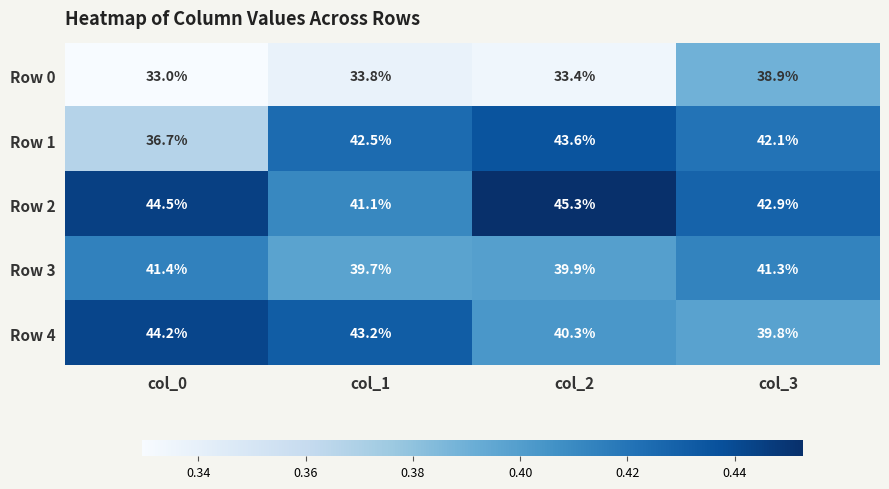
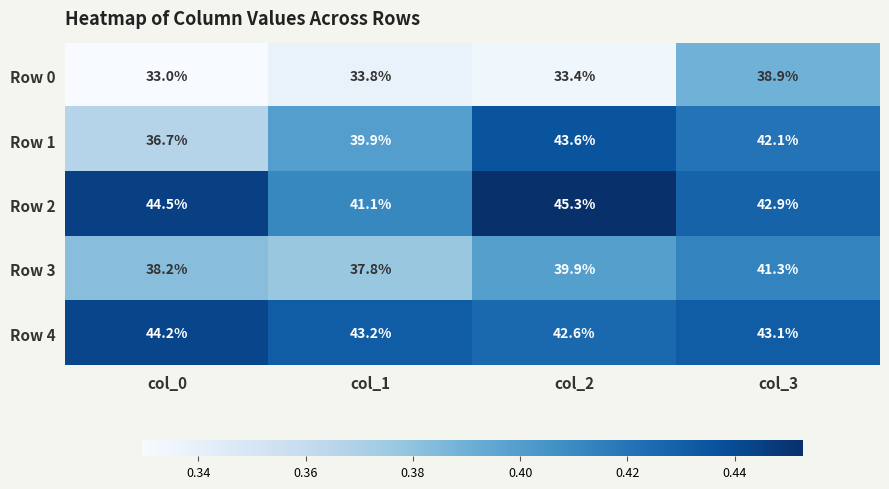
Row 1, col_1: 42.5% -> 39.9%
Row 3, col_0: 41.4% -> 38.2%
Row 3, col_1: 39.7% -> 37.8%
Row 4, col_2: 40.3% -> 42.6%
Row 4, col_3: 39.8% -> 43.1%
